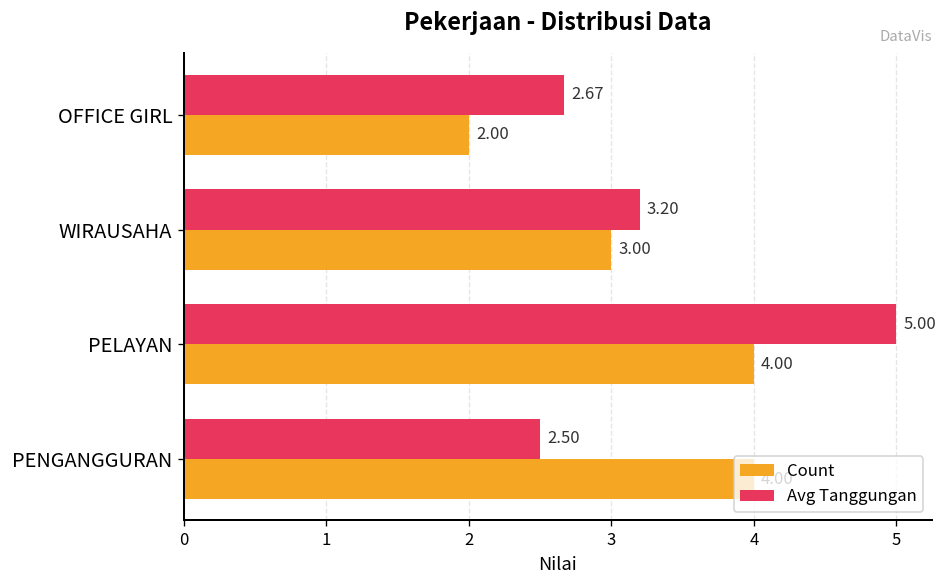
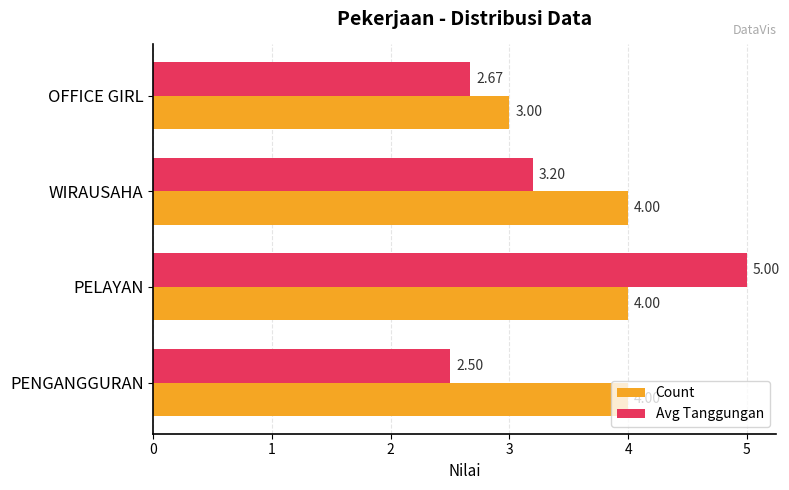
Count, OFFICE GIRL: 2.00 -> 3.00
Count, WIRAUSAHA: 3.00 -> 4.00
